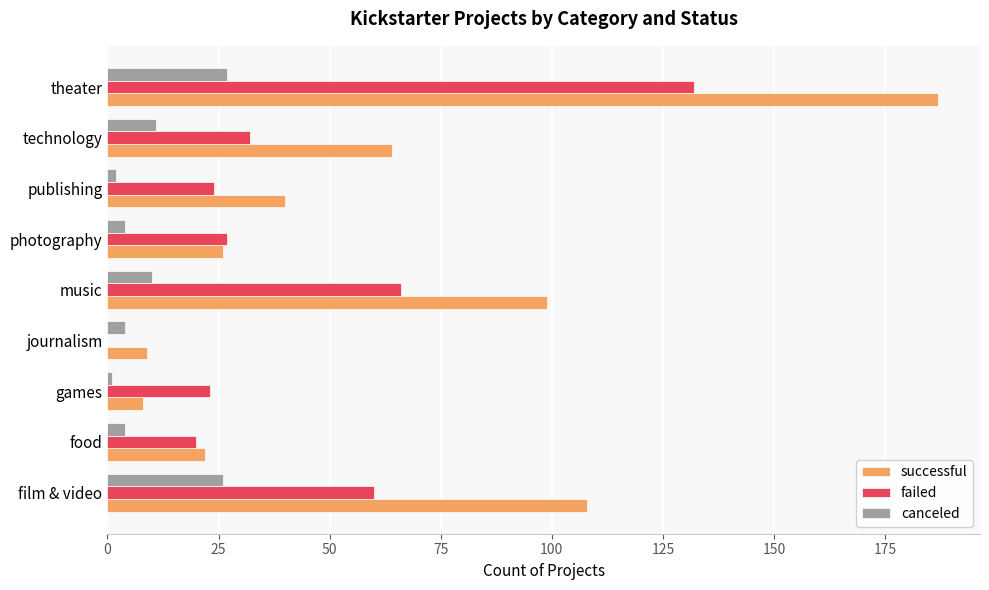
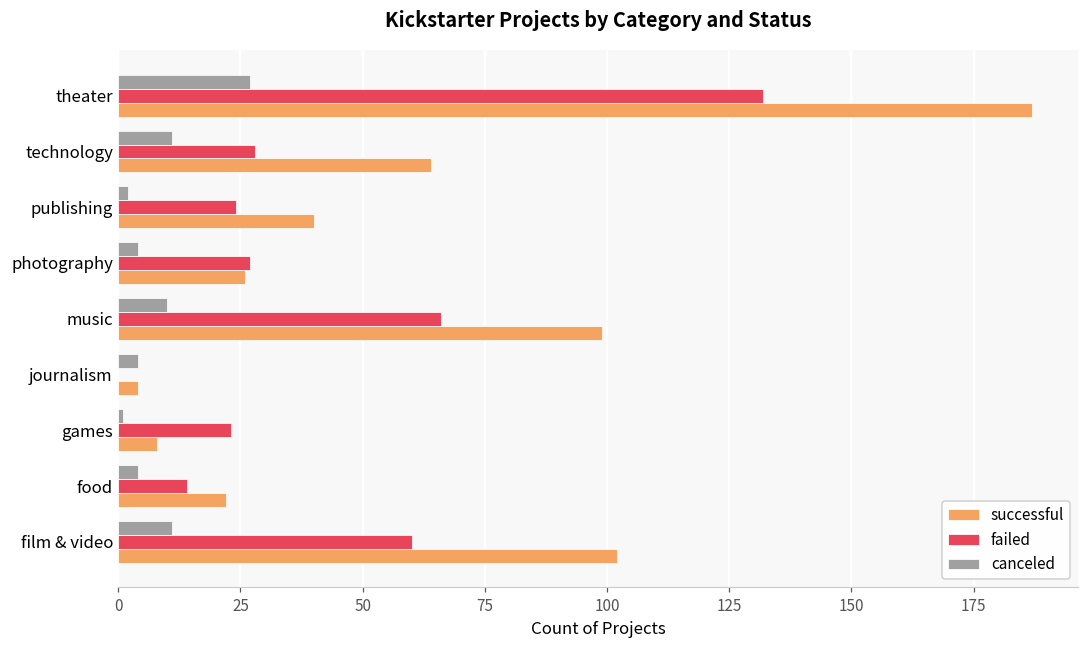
failed, technology: 32 -> 28
successful, journalism: 9 -> 4
failed, food: 20 -> 14
canceled, film & video: 26 -> 11
successful, film & video: 108 -> 102
